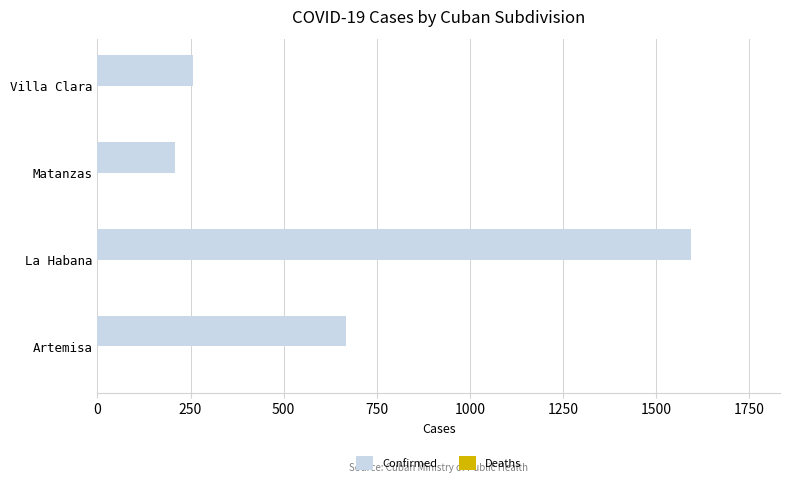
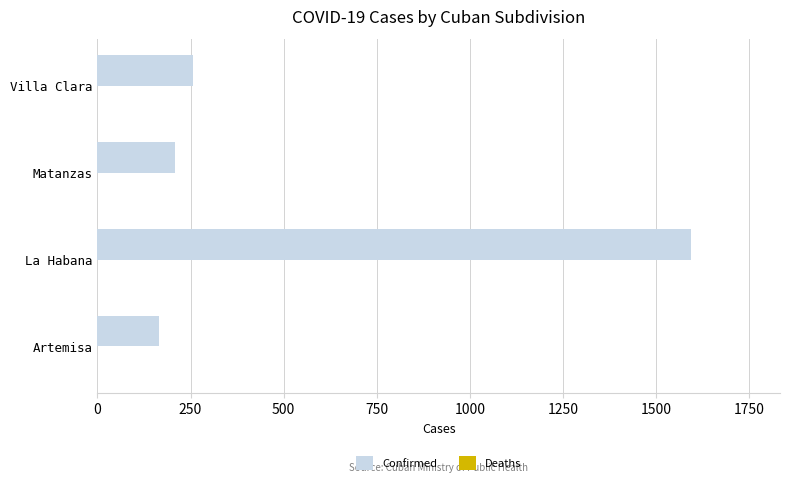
Confirmed, Artemisa: 670 -> 170
